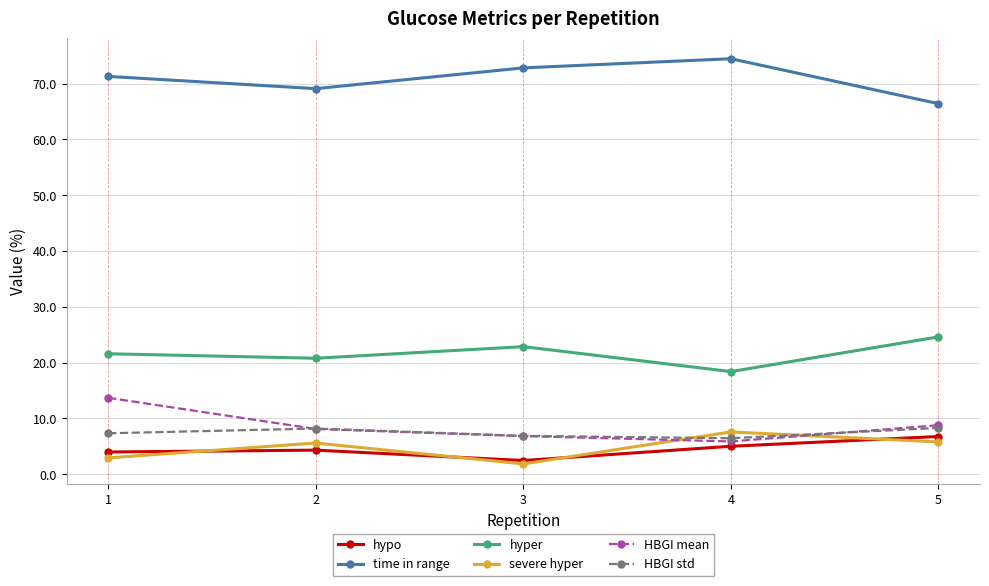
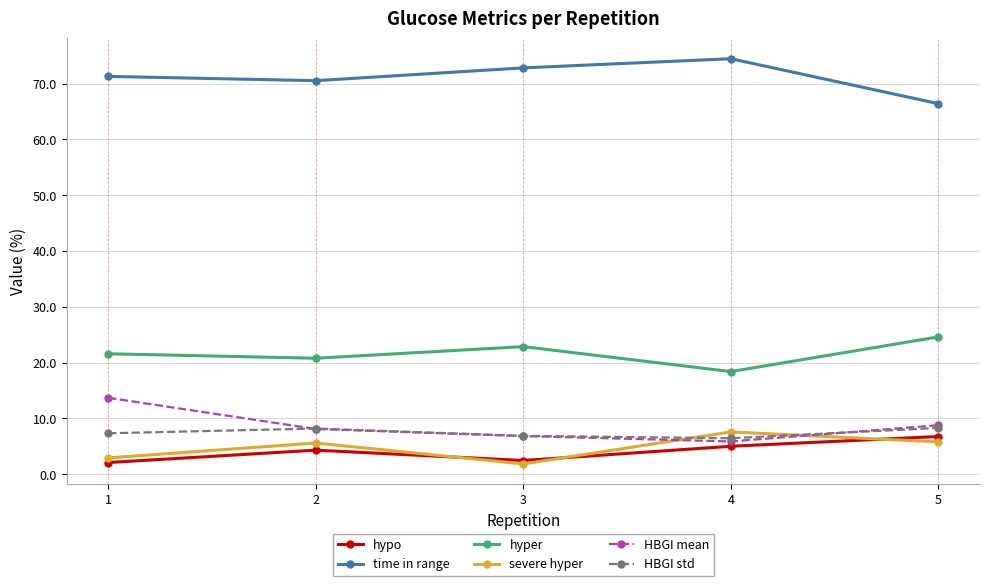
hypo, 1: 4 -> 2
time in range, 2: 69 -> 71
